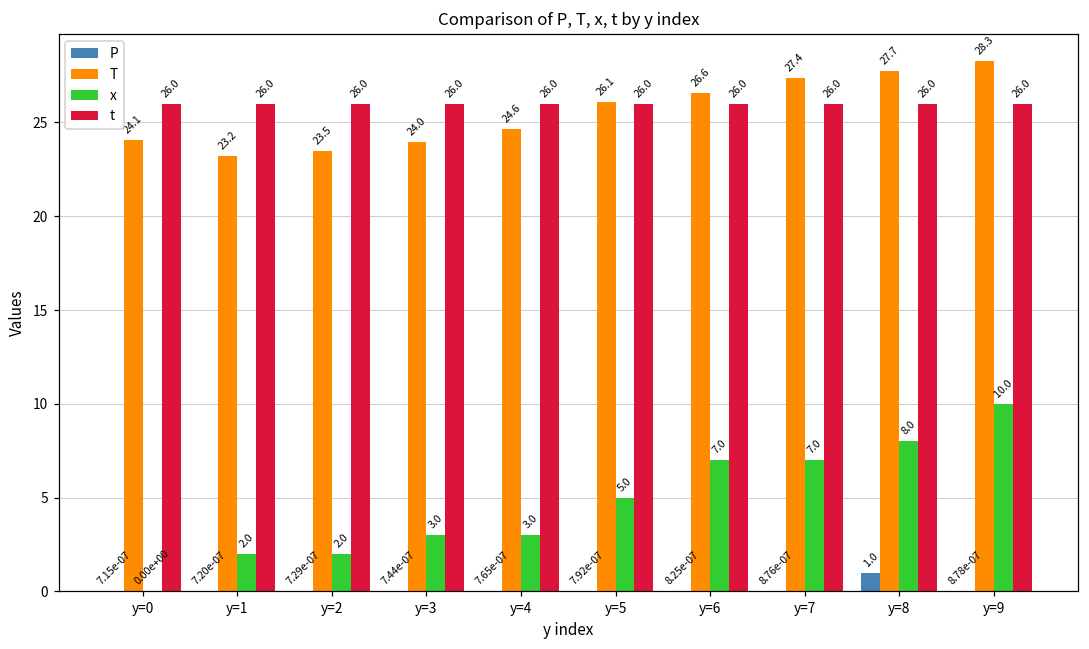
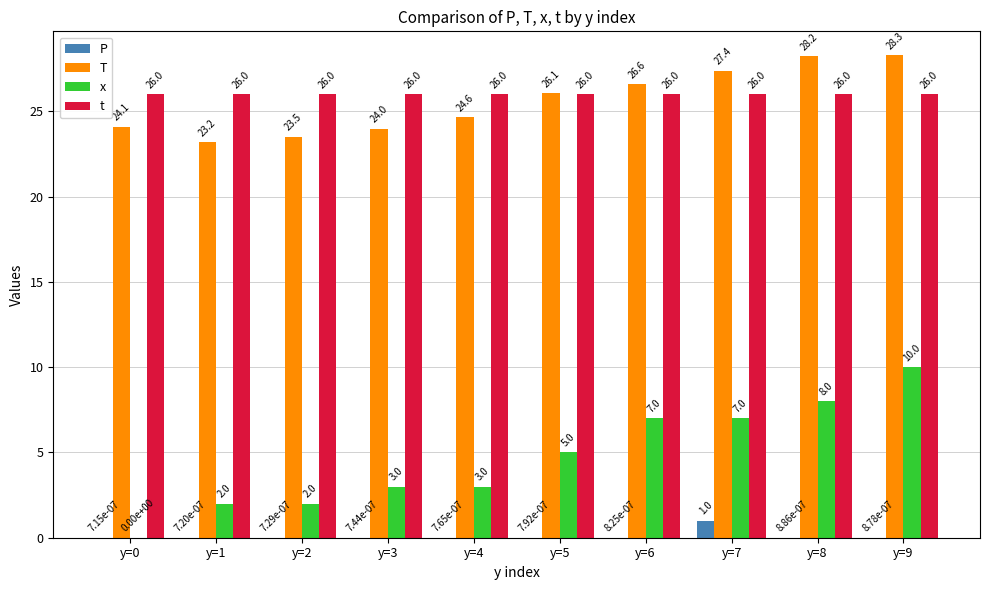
P, y=7: 8.76e-07 -> 1.0
P, y=8: 1.0 -> 8.86e-07
T, y=8: 27.7 -> 28.2
